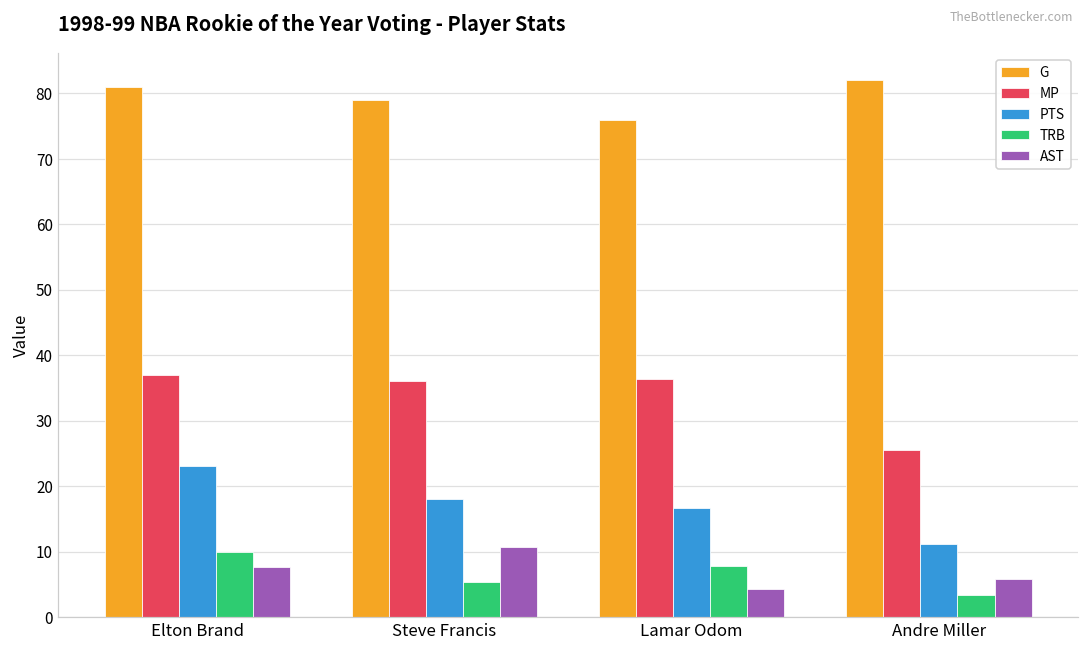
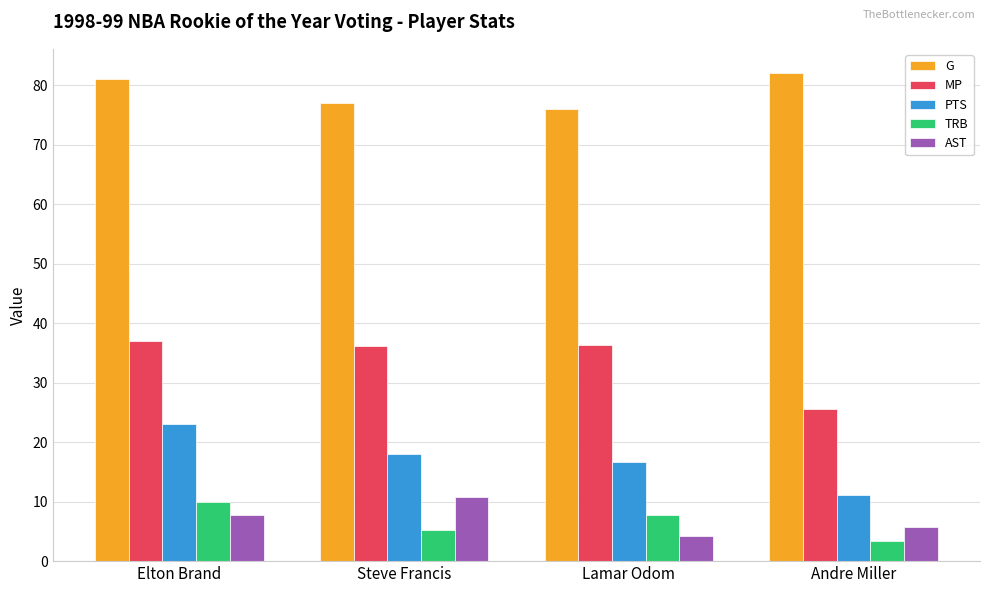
G, Steve Francis: 79 -> 77
